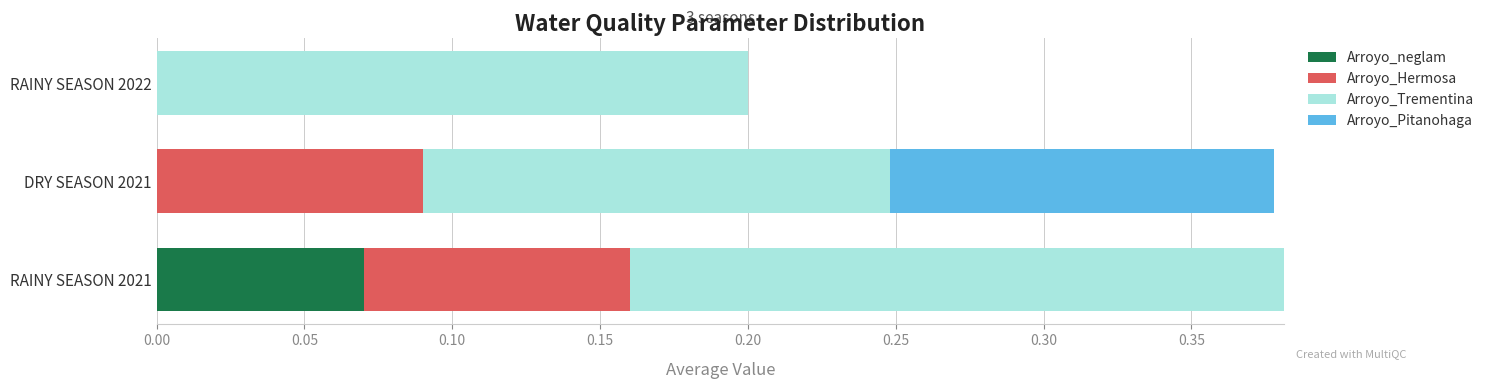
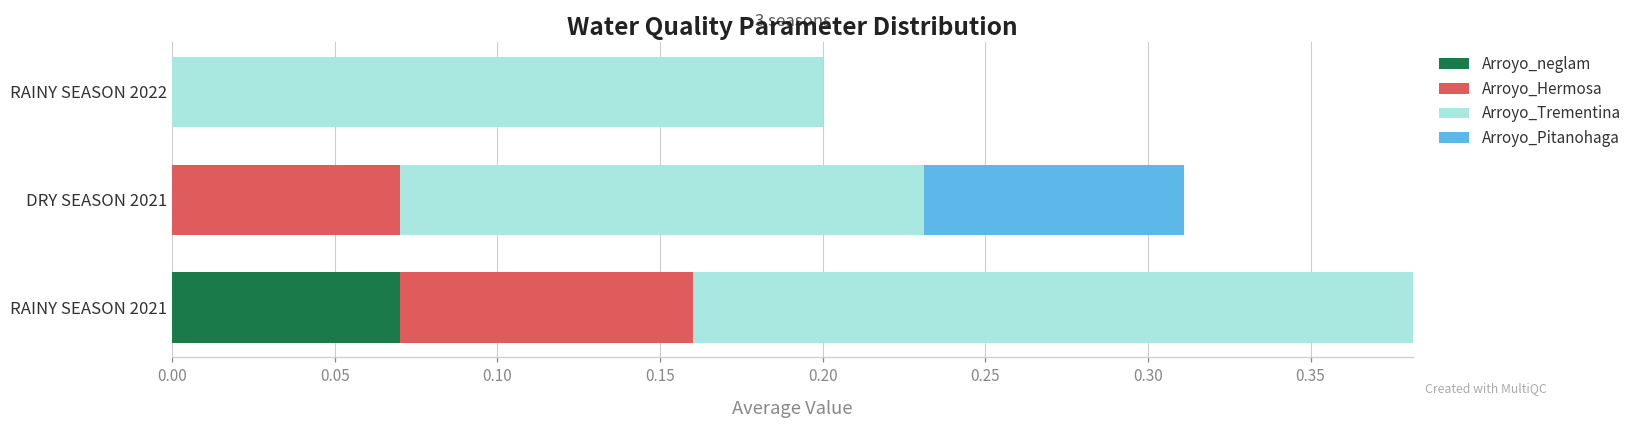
Arroyo_Hermosa, DRY SEASON 2021: 0.09 -> 0.07
Arroyo_Trementina, DRY SEASON 2021: 0.158 -> 0.161
Arroyo_Pitanohaga, DRY SEASON 2021: 0.13 -> 0.08
